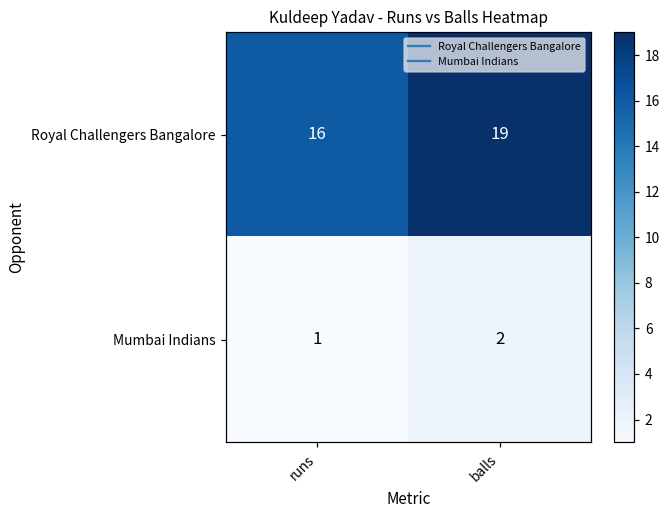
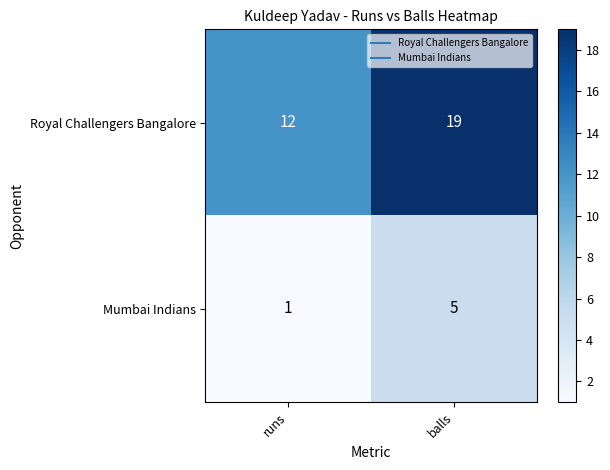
Royal Challengers Bangalore, runs: 16 -> 12
Mumbai Indians, balls: 2 -> 5
